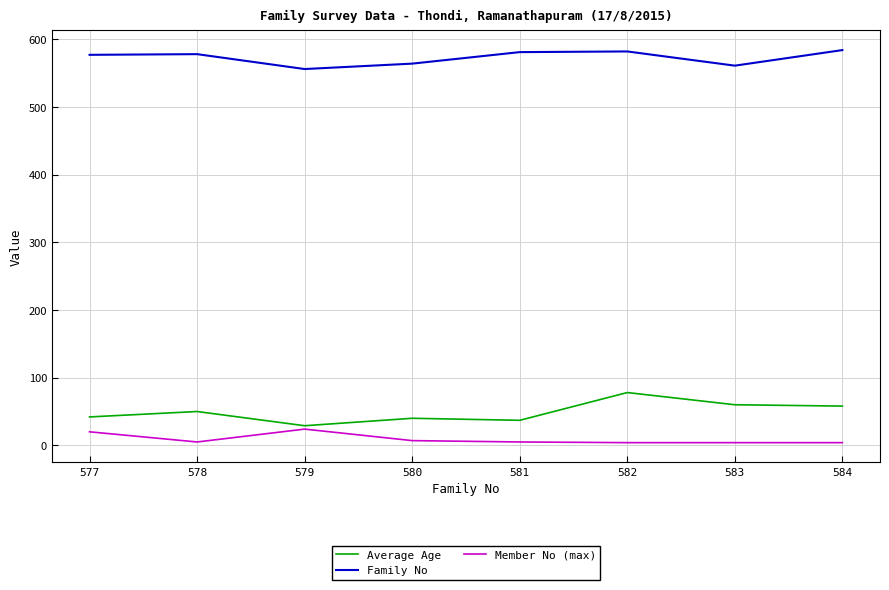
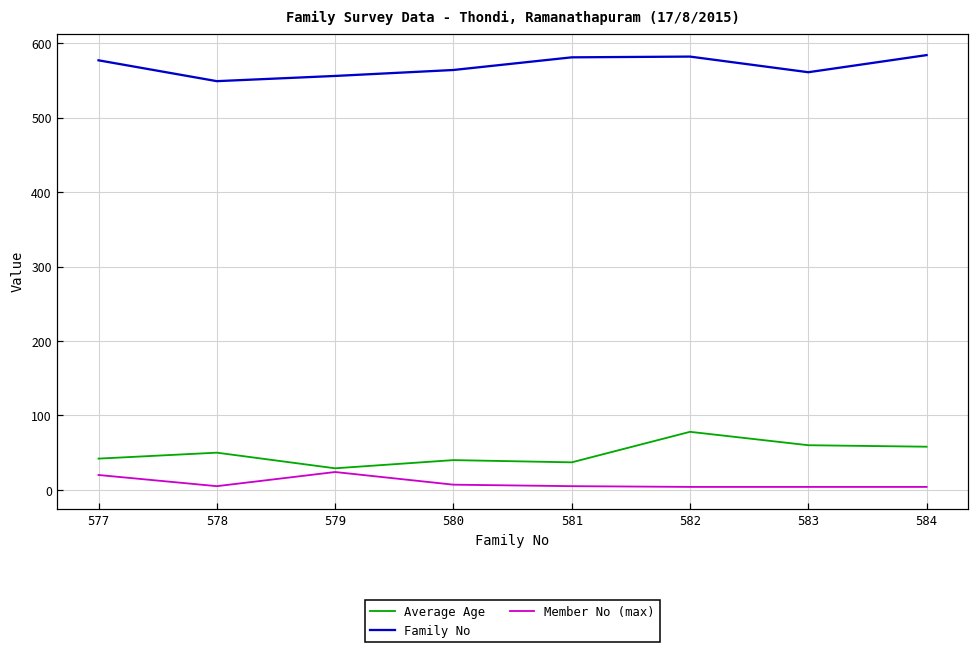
Family No, 578: 580 -> 550
